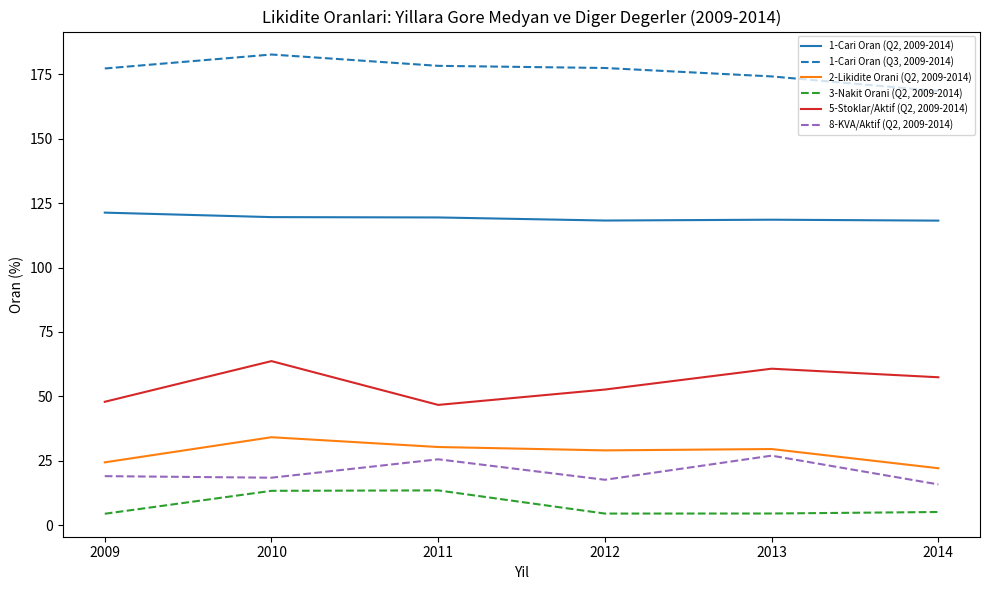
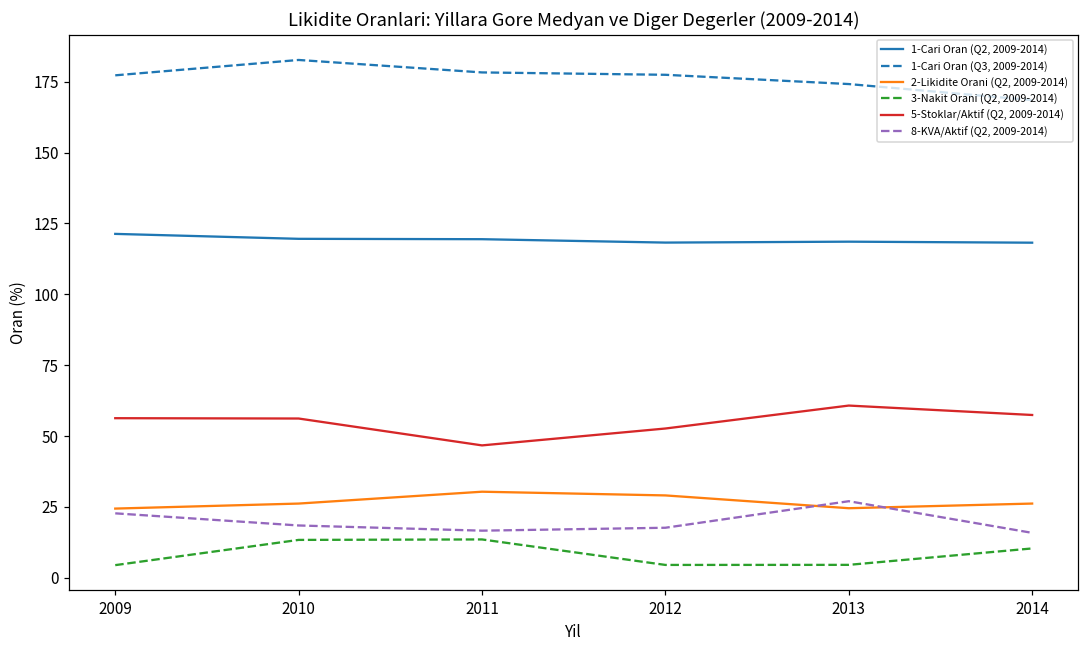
5-Stoklar/Aktif (Q2, 2009-2014), 2009: 48 -> 56
8-KVA/Aktif (Q2, 2009-2014), 2009: 19 -> 23
2-Likidite Orani (Q2, 2009-2014), 2010: 34 -> 26
5-Stoklar/Aktif (Q2, 2009-2014), 2010: 64 -> 56
8-KVA/Aktif (Q2, 2009-2014), 2011: 26 -> 17
2-Likidite Orani (Q2, 2009-2014), 2013: 30 -> 25
2-Likidite Orani (Q2, 2009-2014), 2014: 22 -> 26
3-Nakit Orani (Q2, 2009-2014), 2014: 5 -> 10
